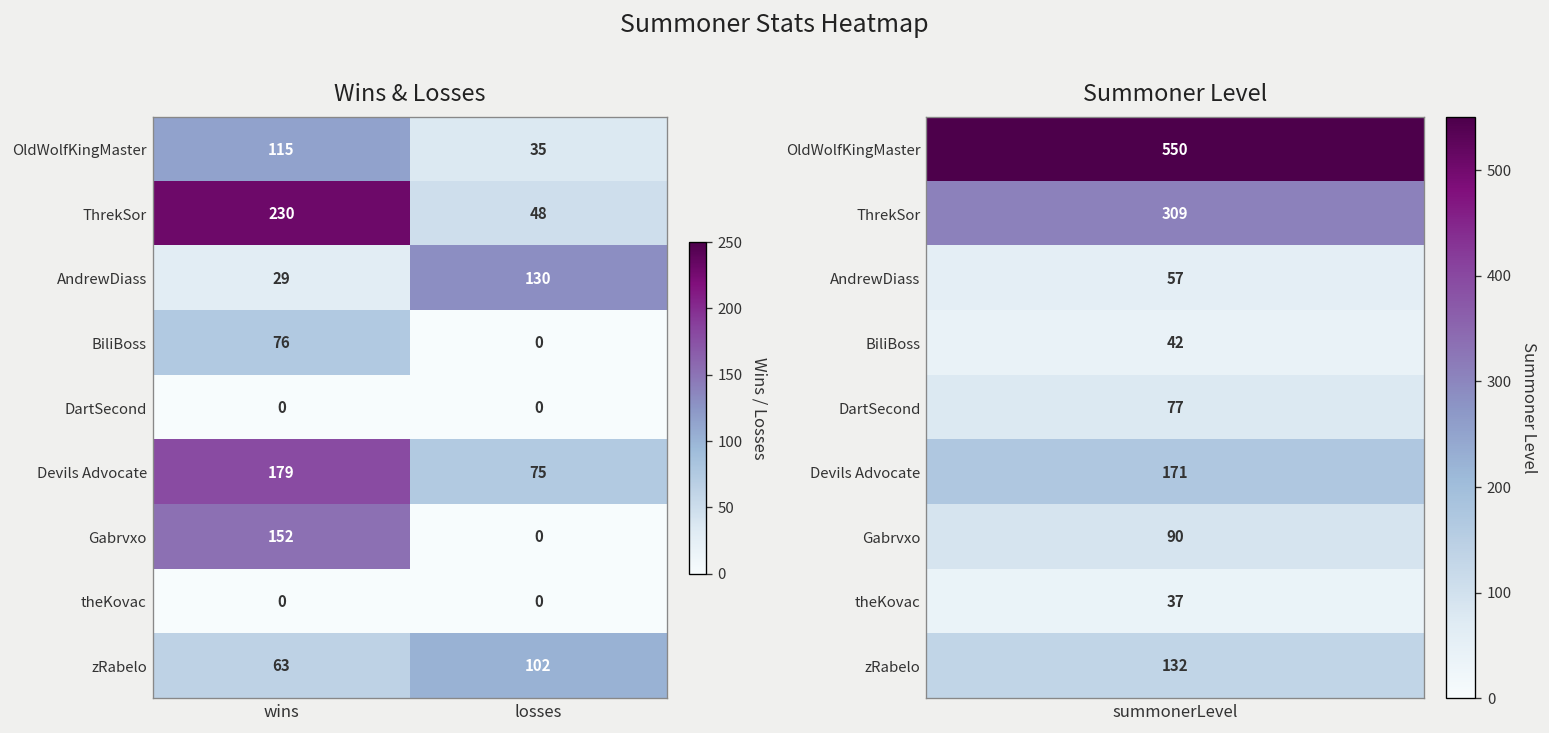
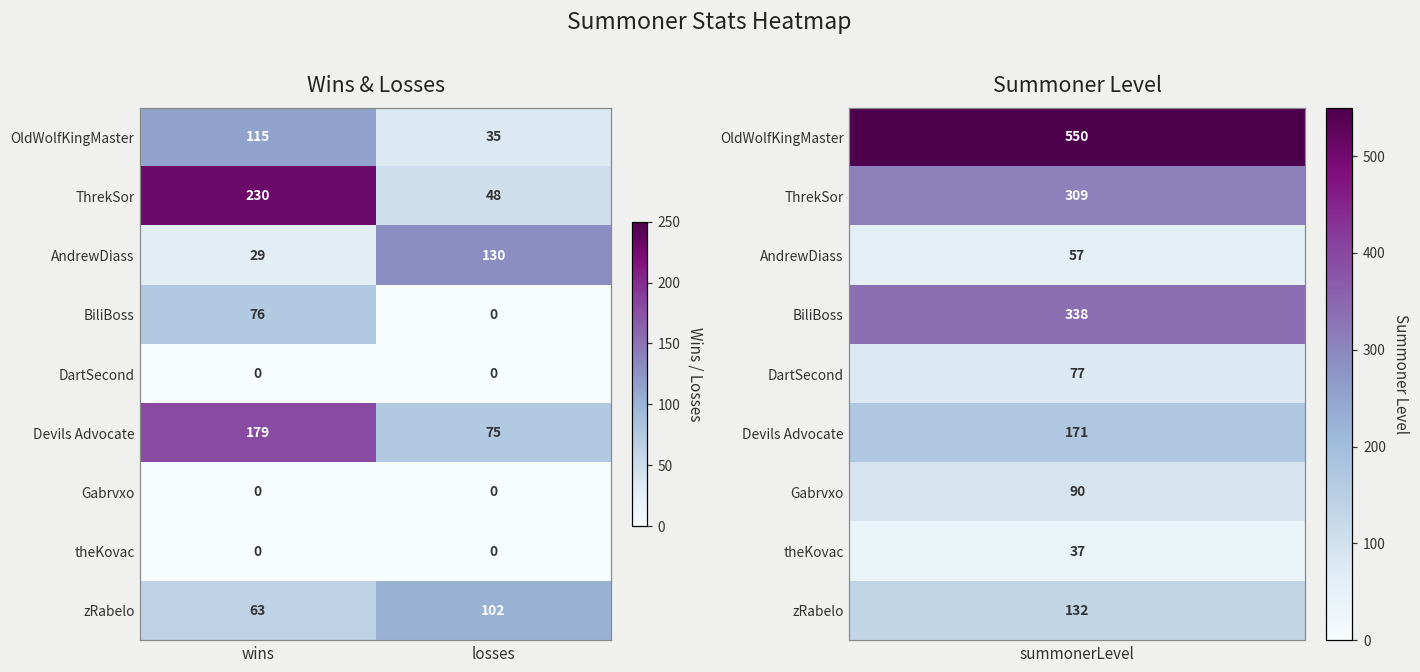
Wins & Losses, Gabrvxo, wins: 152 -> 0
Summoner Level, BiliBoss, summonerLevel: 42 -> 338
